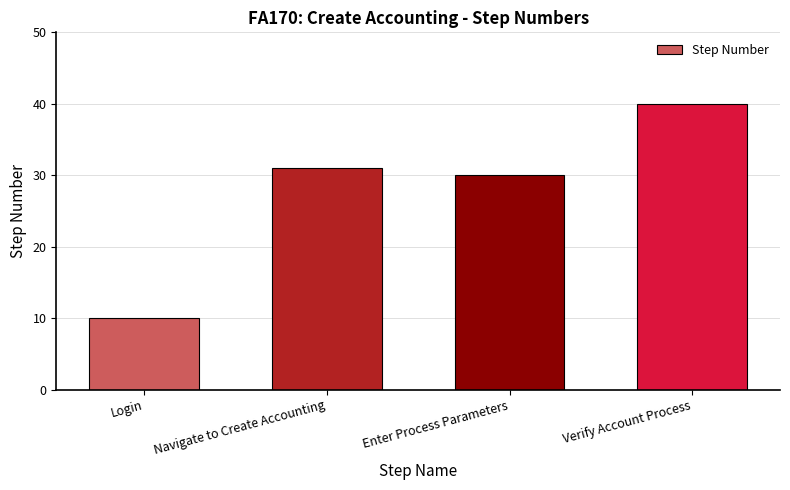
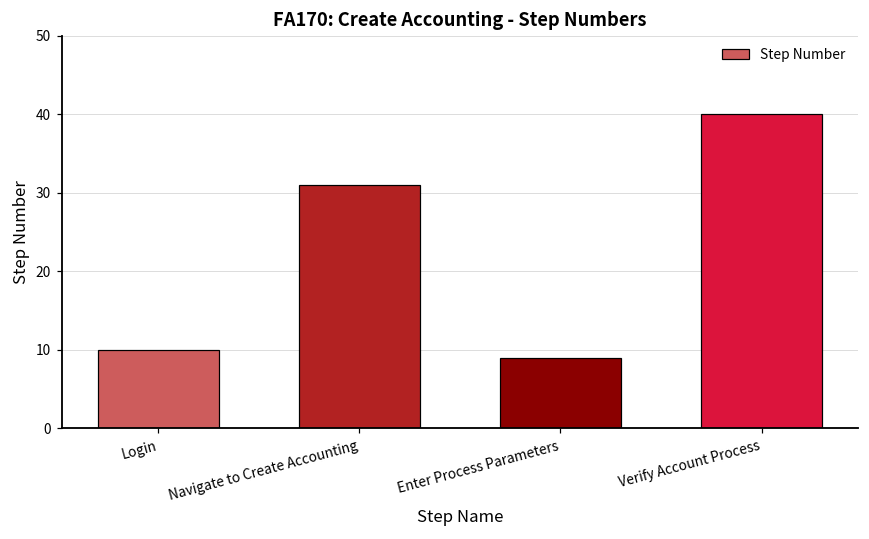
Enter Process Parameters: 30 -> 9
